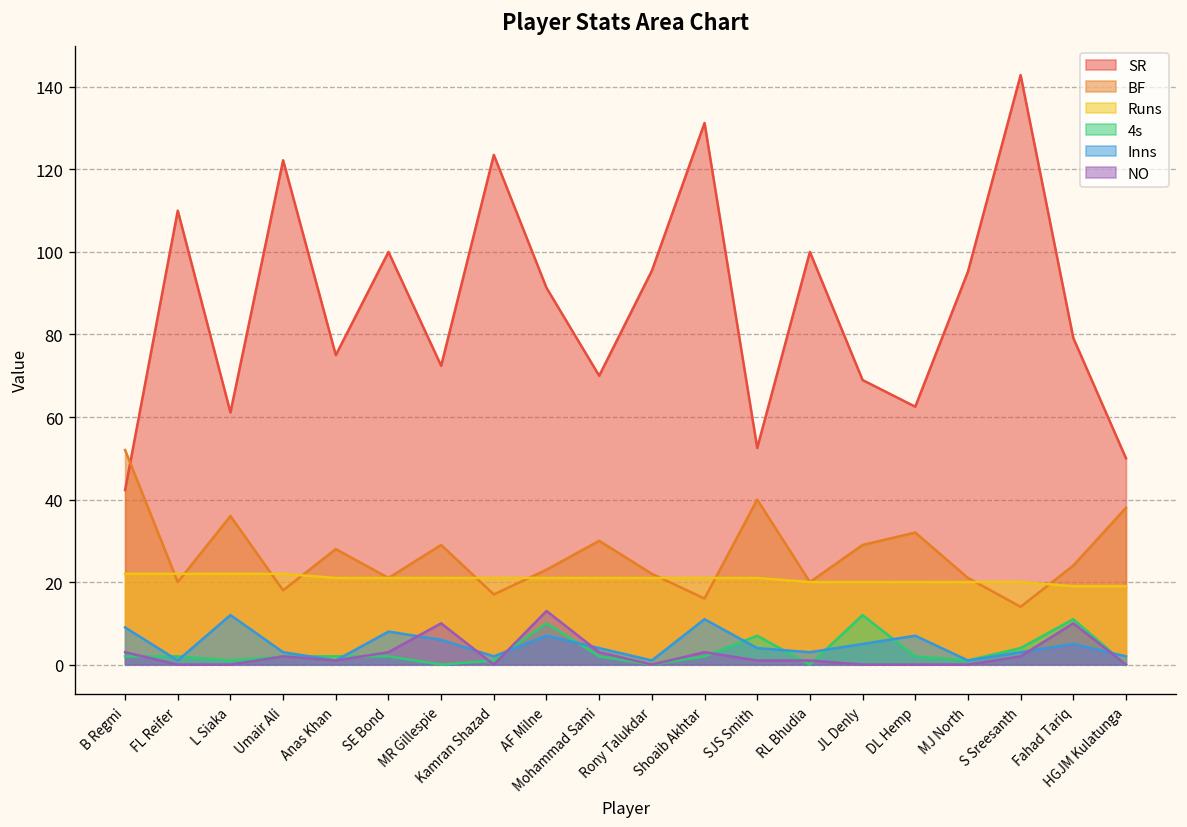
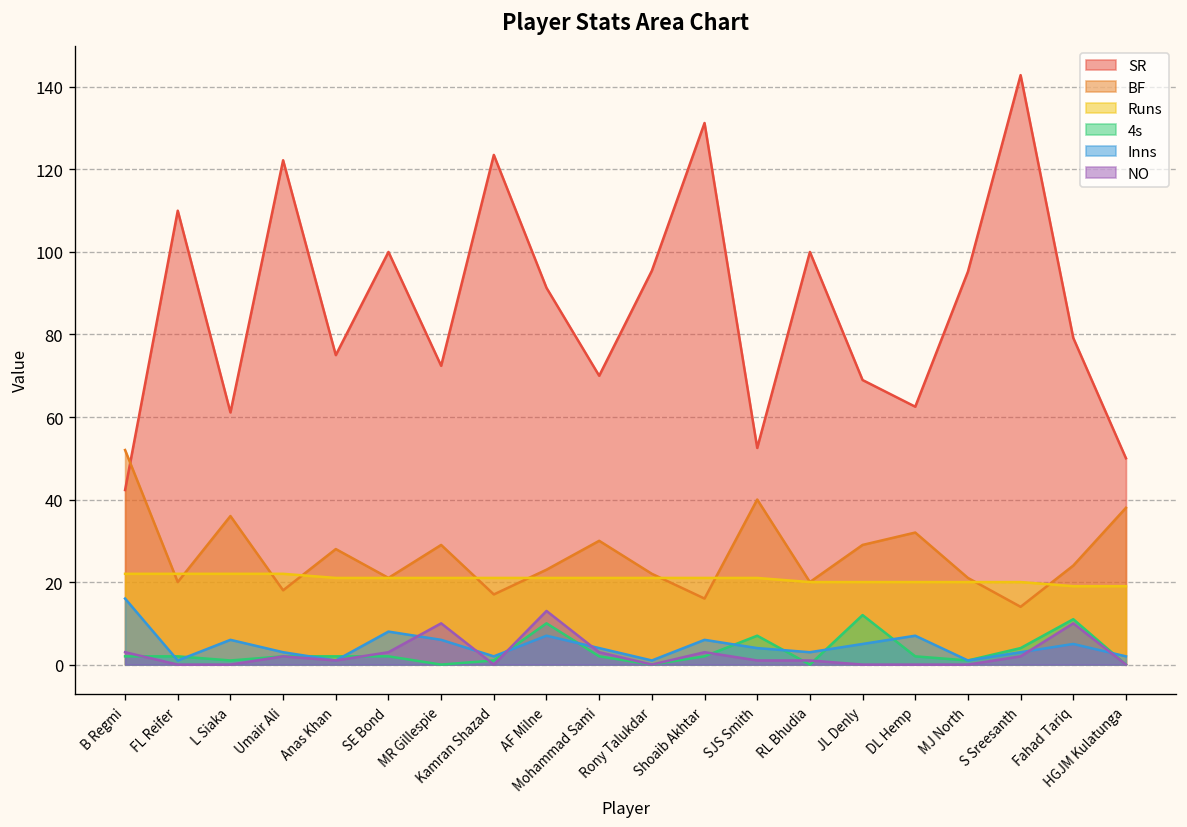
Inns, B Regmi: 9 -> 16
Inns, L Siaka: 12 -> 6
Inns, Shoaib Akhtar: 11 -> 6
